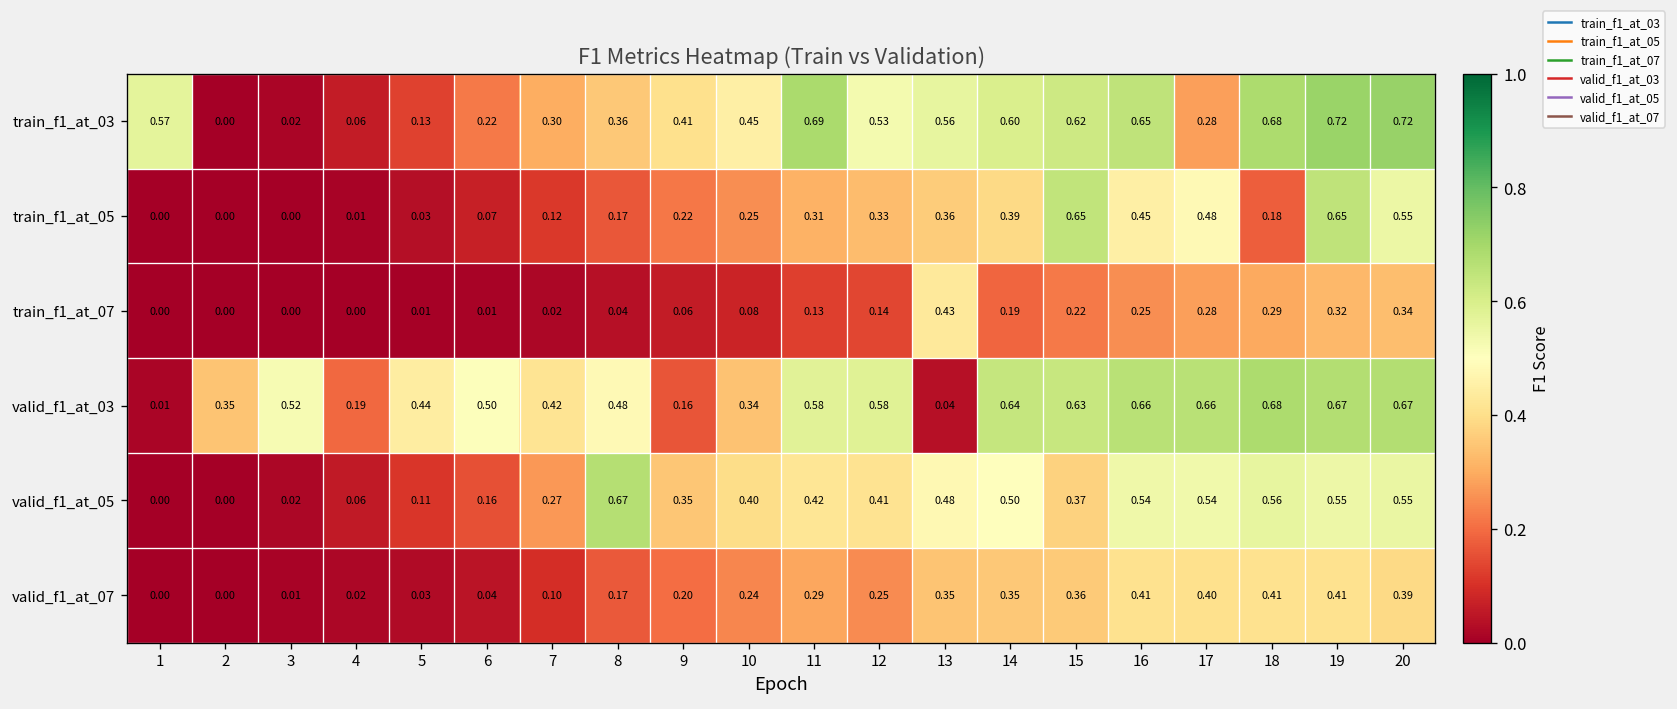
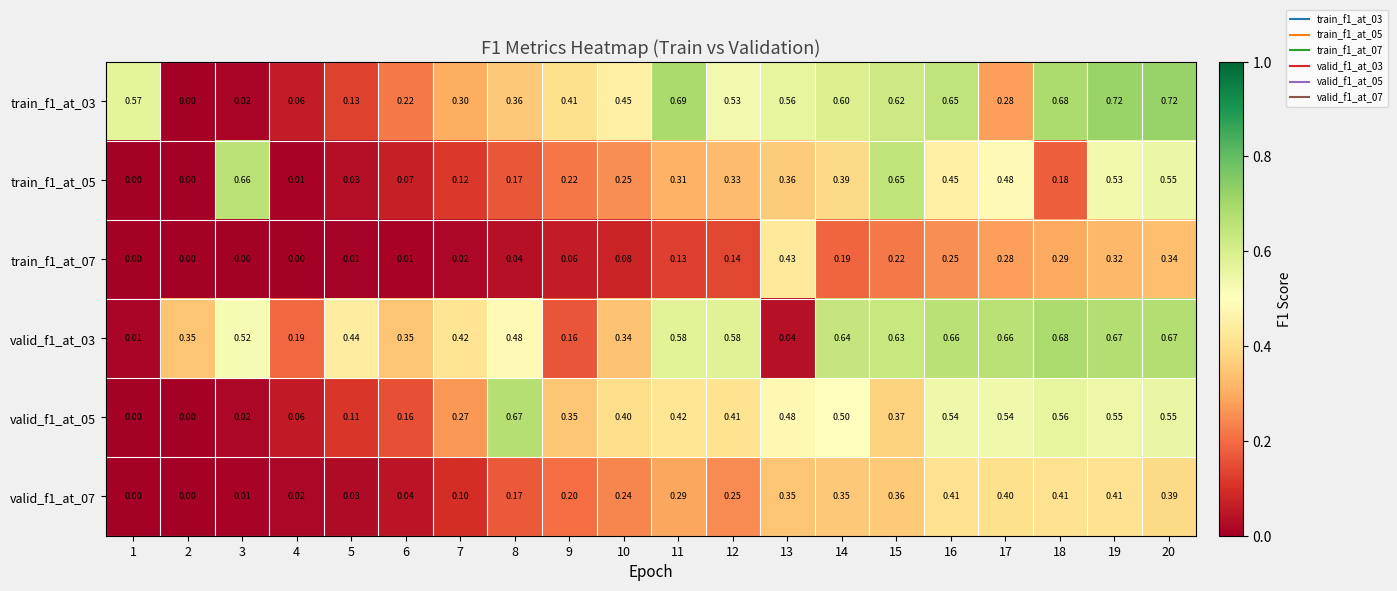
train_f1_at_05, 3: 0.00 -> 0.66
train_f1_at_05, 19: 0.65 -> 0.53
valid_f1_at_03, 6: 0.50 -> 0.35
